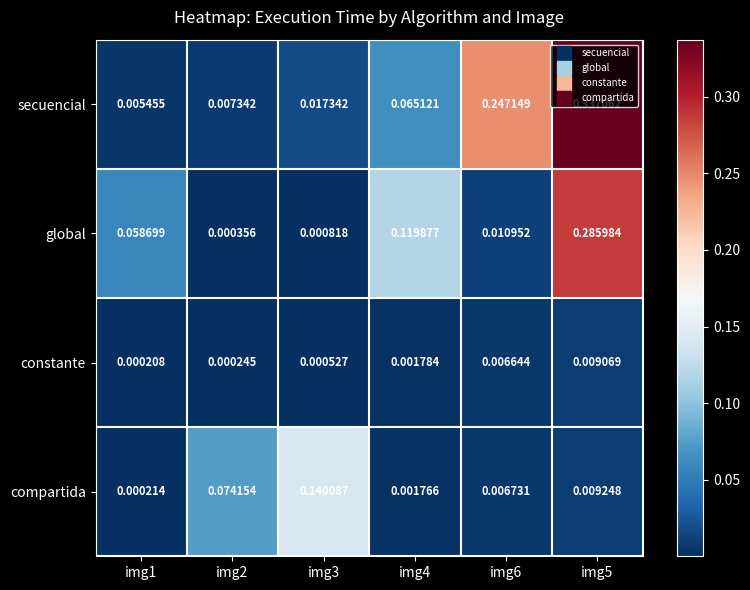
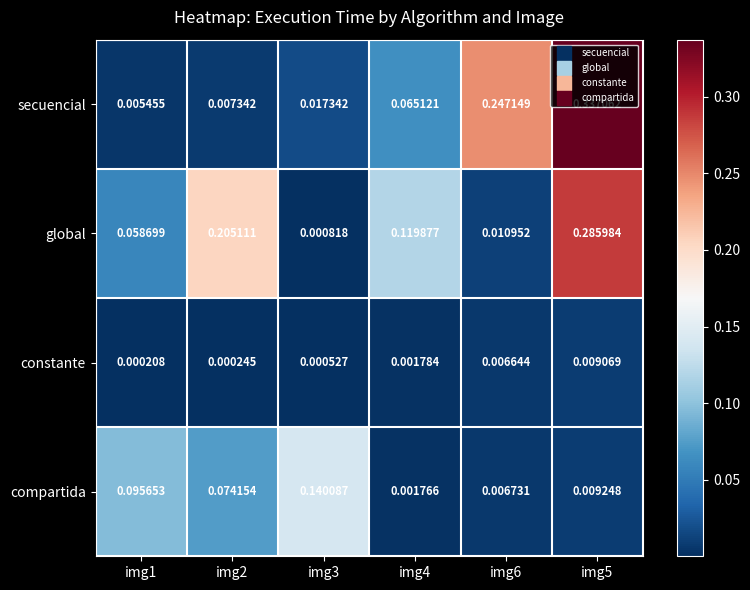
global, img2: 0.000356 -> 0.205111
compartida, img1: 0.000214 -> 0.095653
